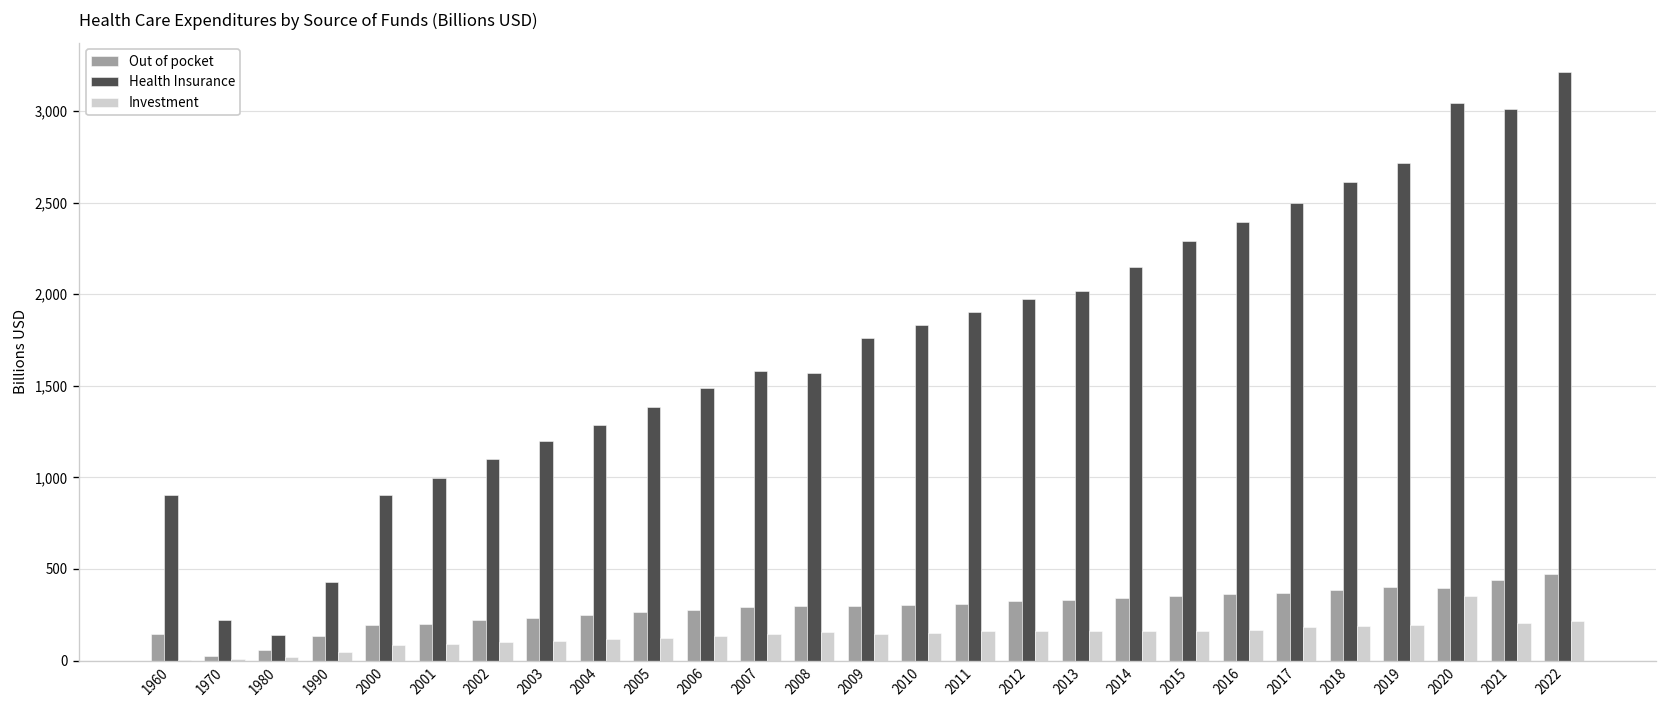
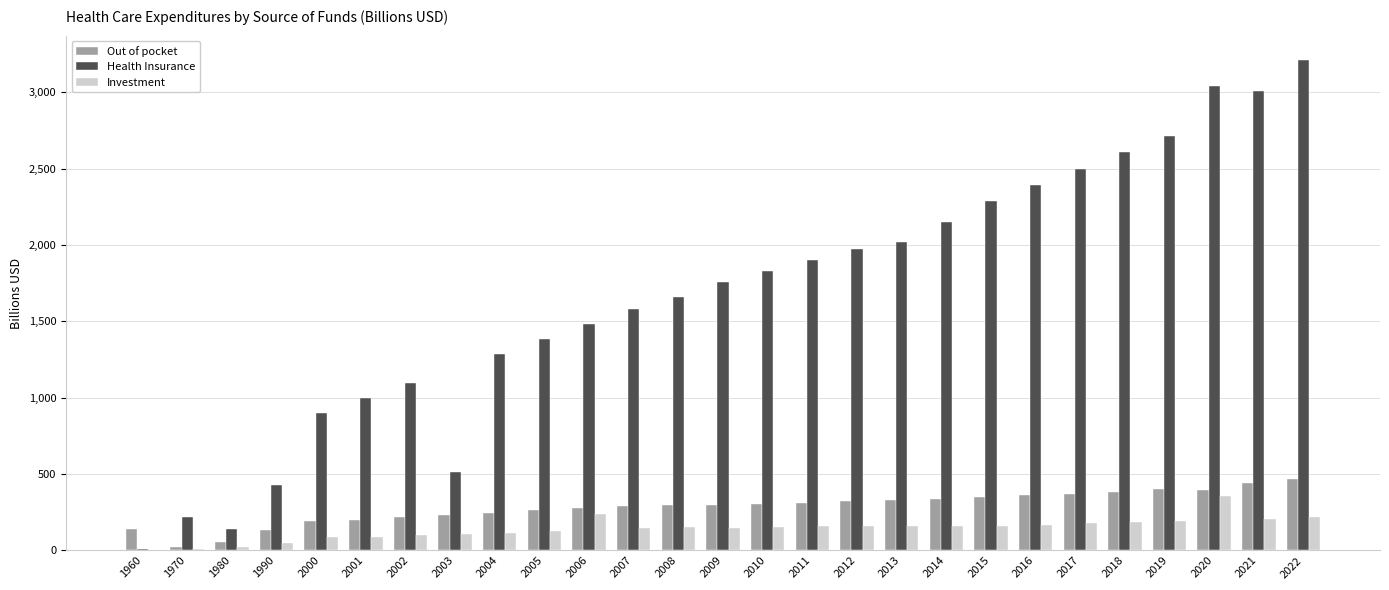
Health Insurance, 1960: 900 -> 10
Health Insurance, 2003: 1,200 -> 510
Investment, 2006: 130 -> 240
Health Insurance, 2008: 1,570 -> 1,660
